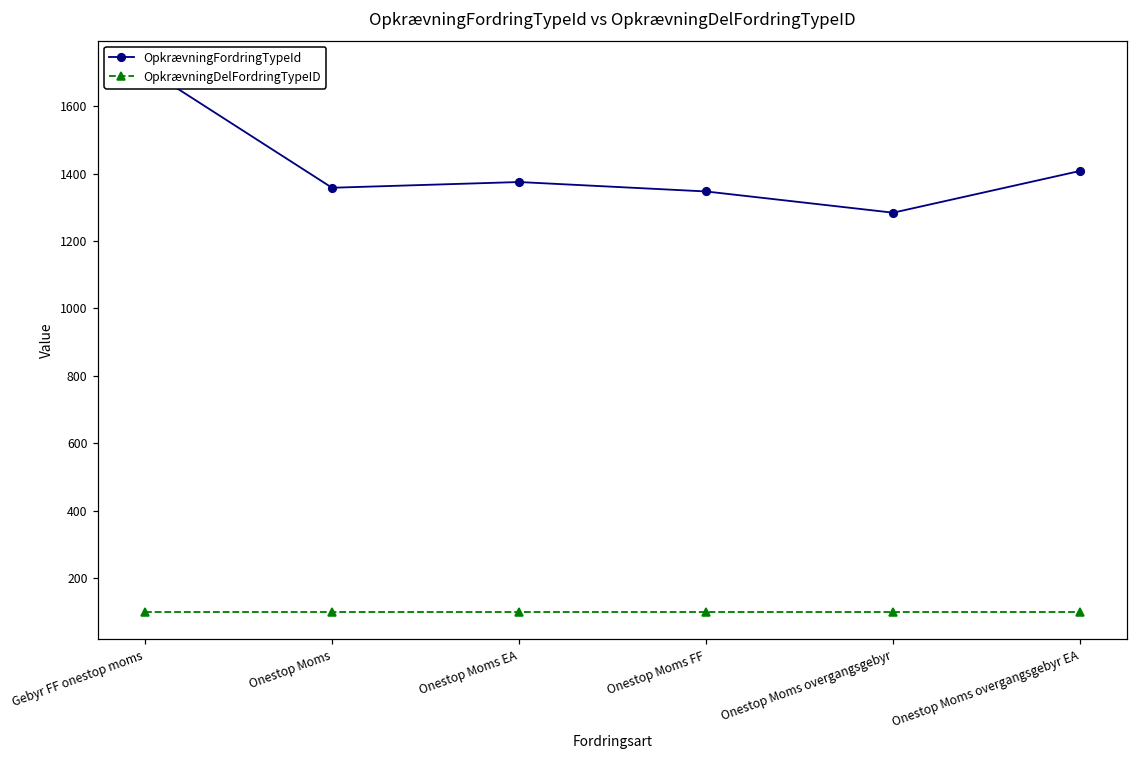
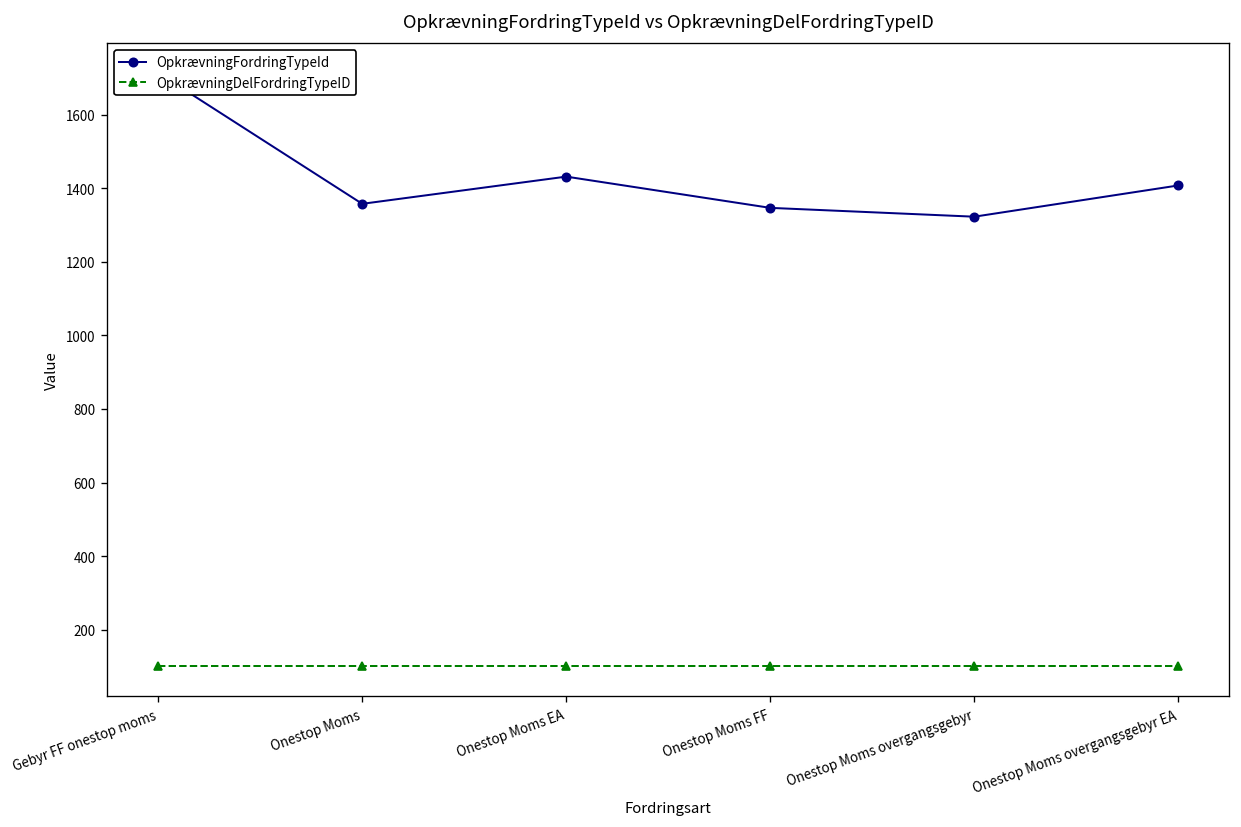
OpkrævningFordringTypeId, Onestop Moms EA: 1380 -> 1430
OpkrævningFordringTypeId, Onestop Moms overgangsgebyr: 1280 -> 1320
